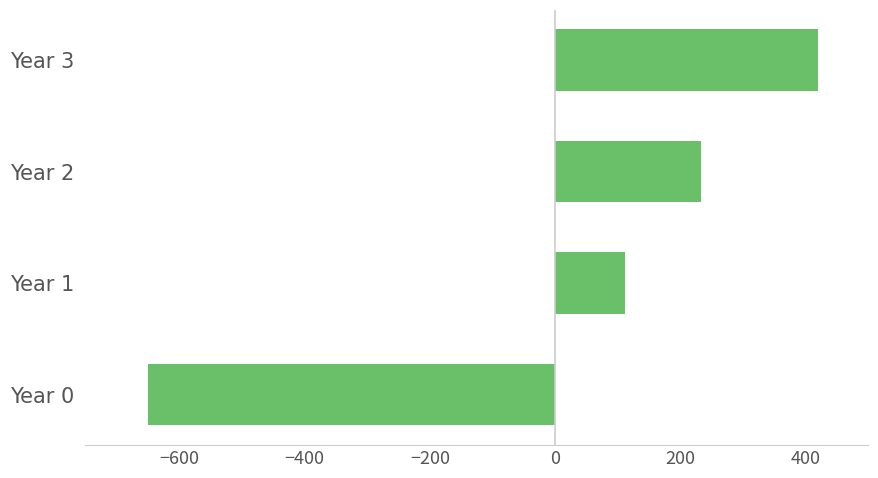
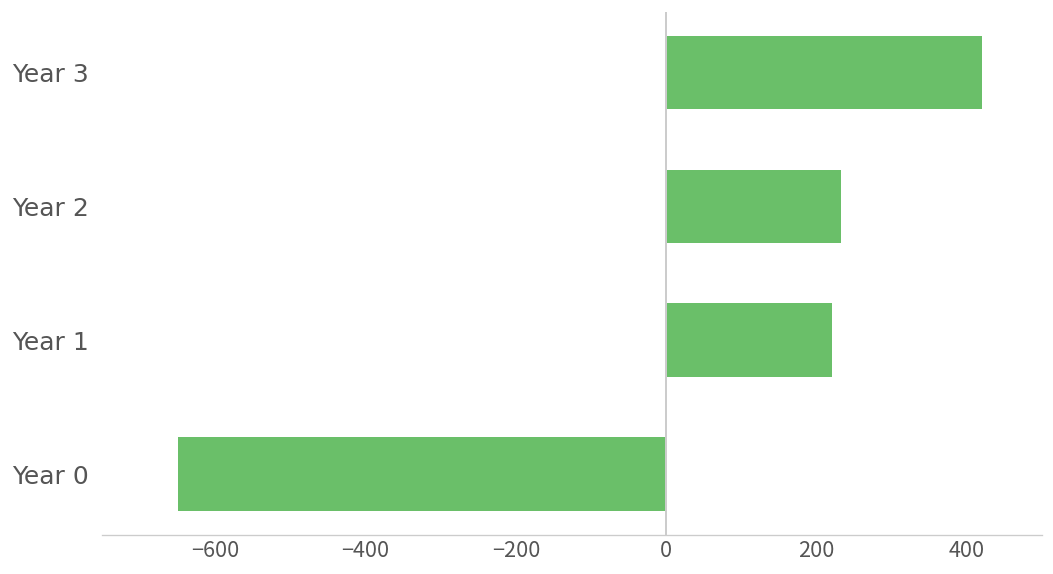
Year 1: 110 -> 220
